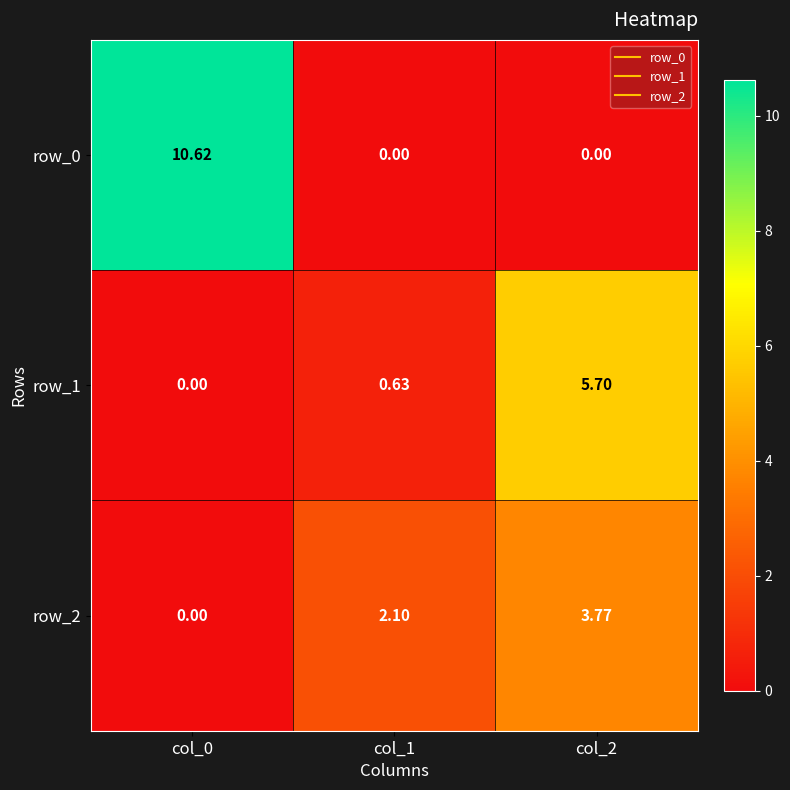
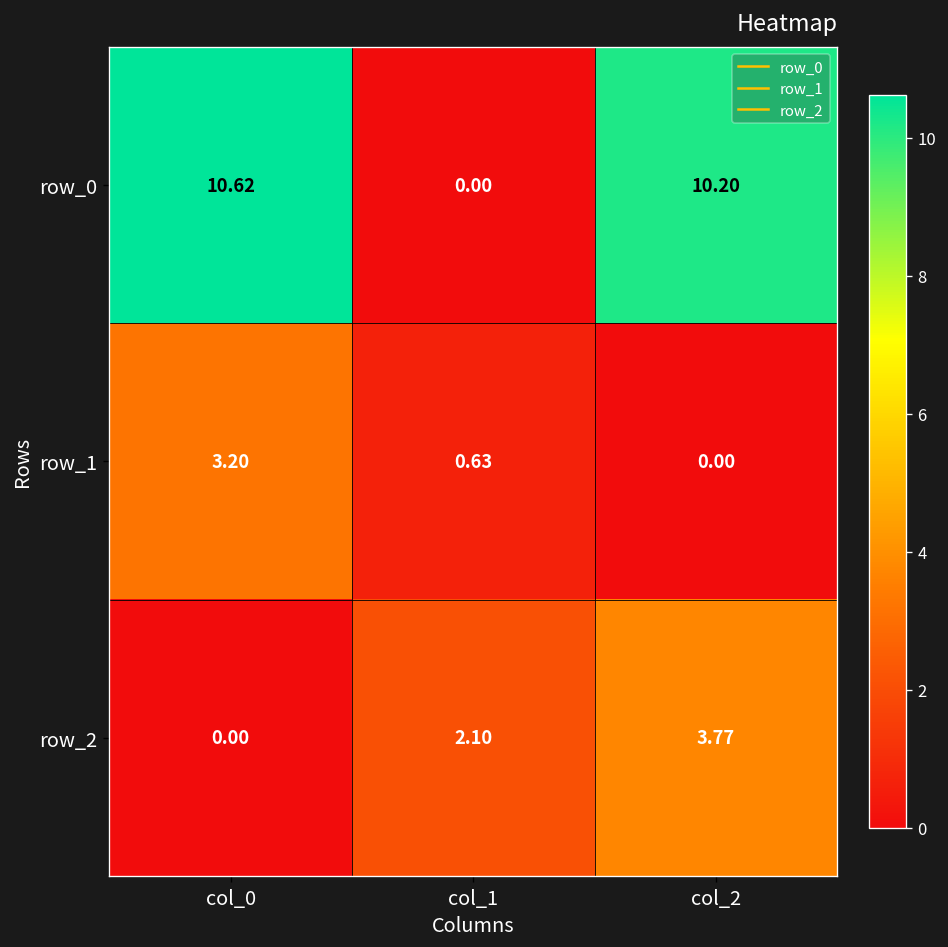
row_0, col_2: 0.00 -> 10.20
row_1, col_0: 0.00 -> 3.20
row_1, col_2: 5.70 -> 0.00
